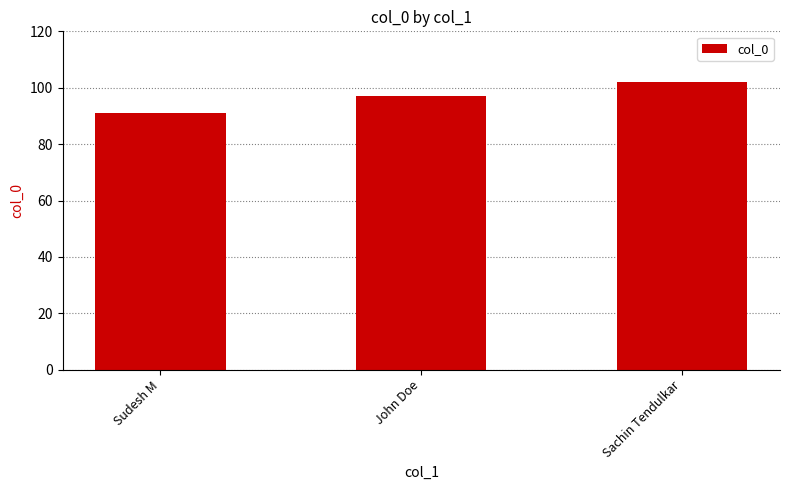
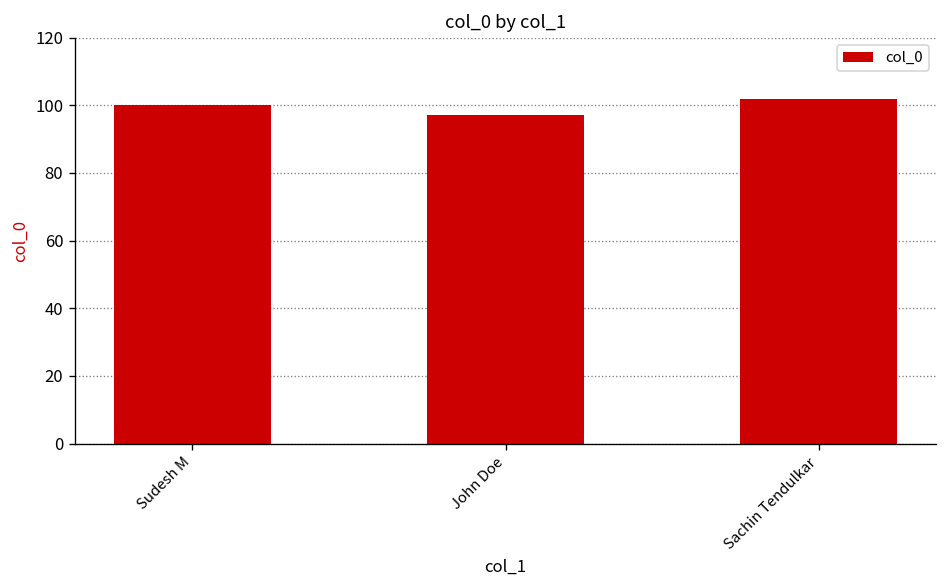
Sudesh M: 91 -> 100
